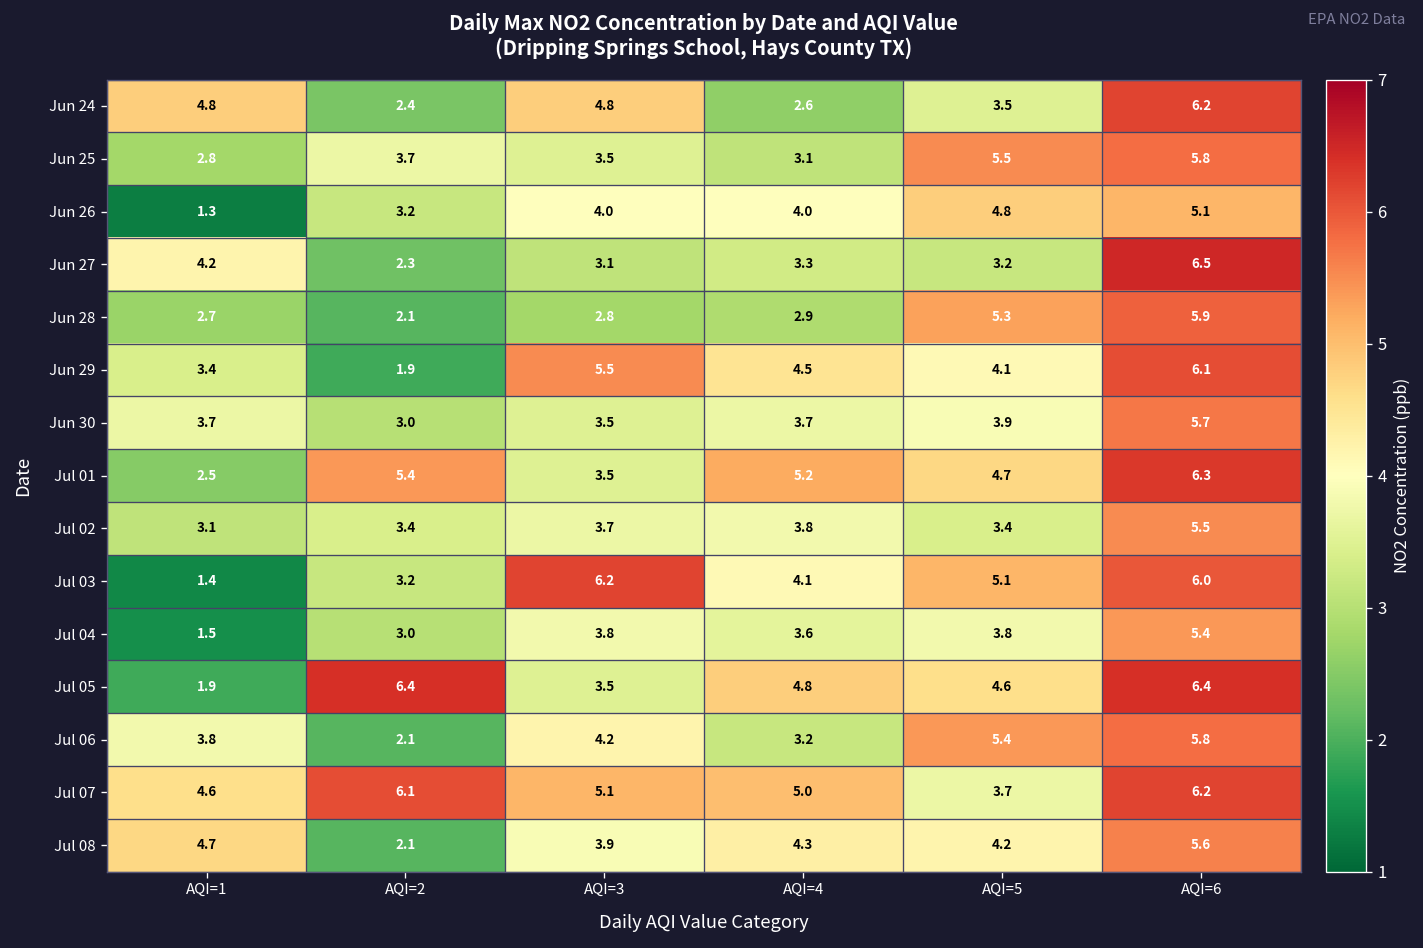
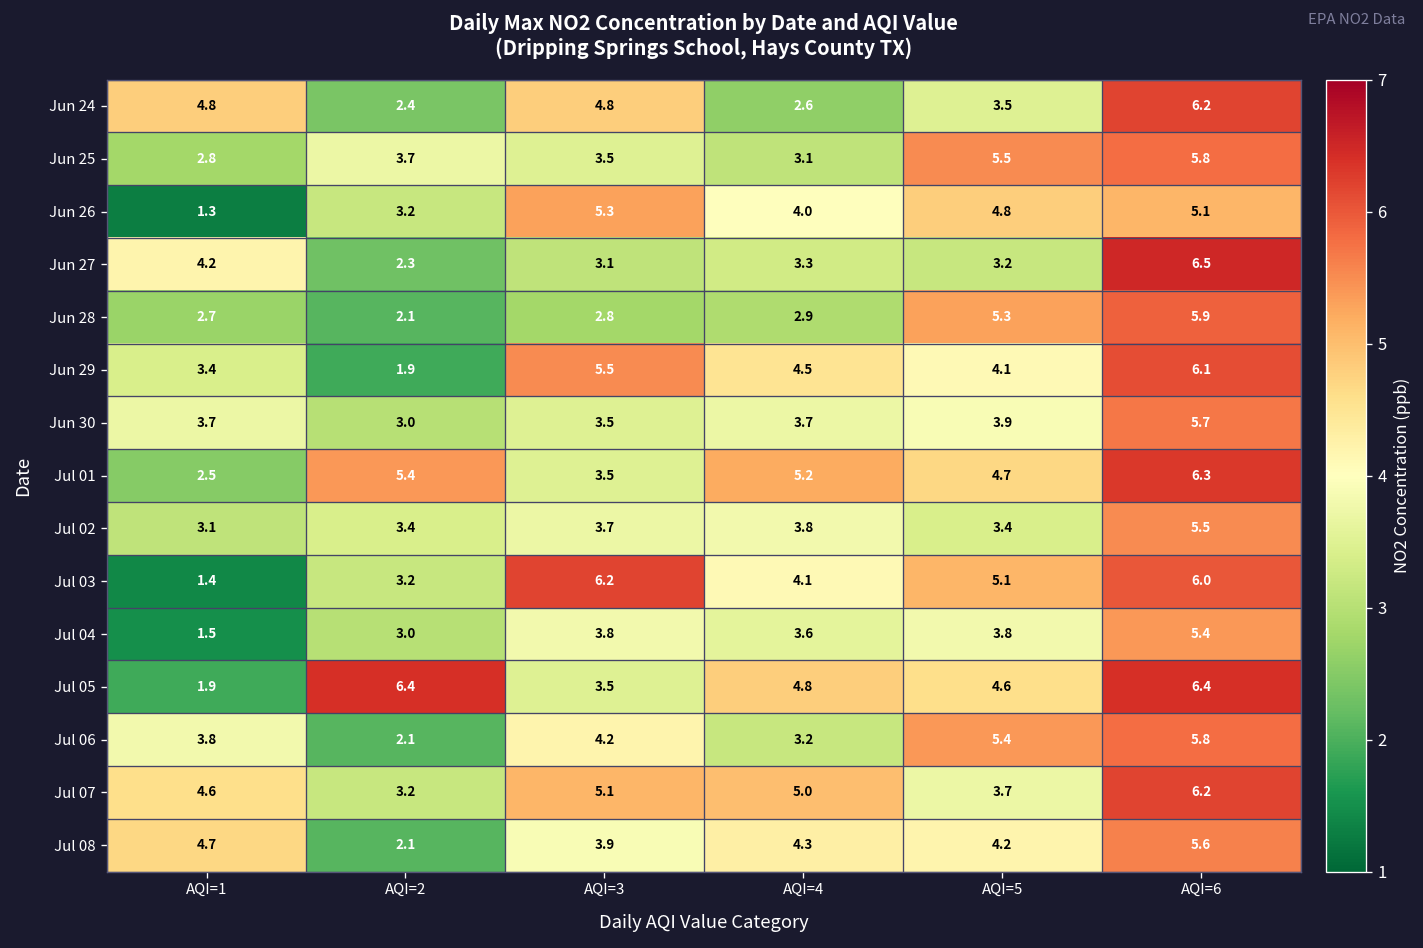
Jun 26, AQI=3: 4.0 -> 5.3
Jul 07, AQI=2: 6.1 -> 3.2
